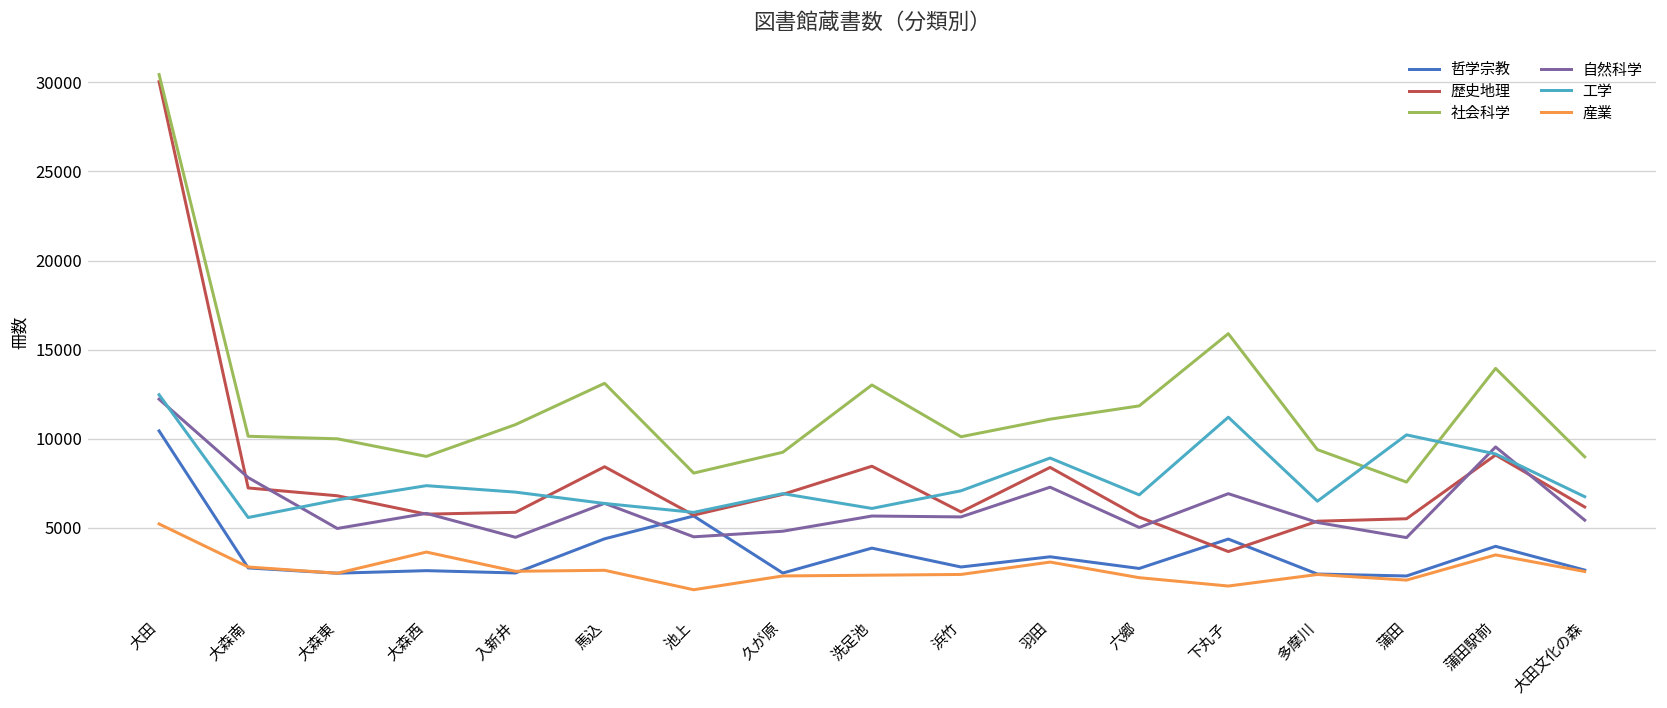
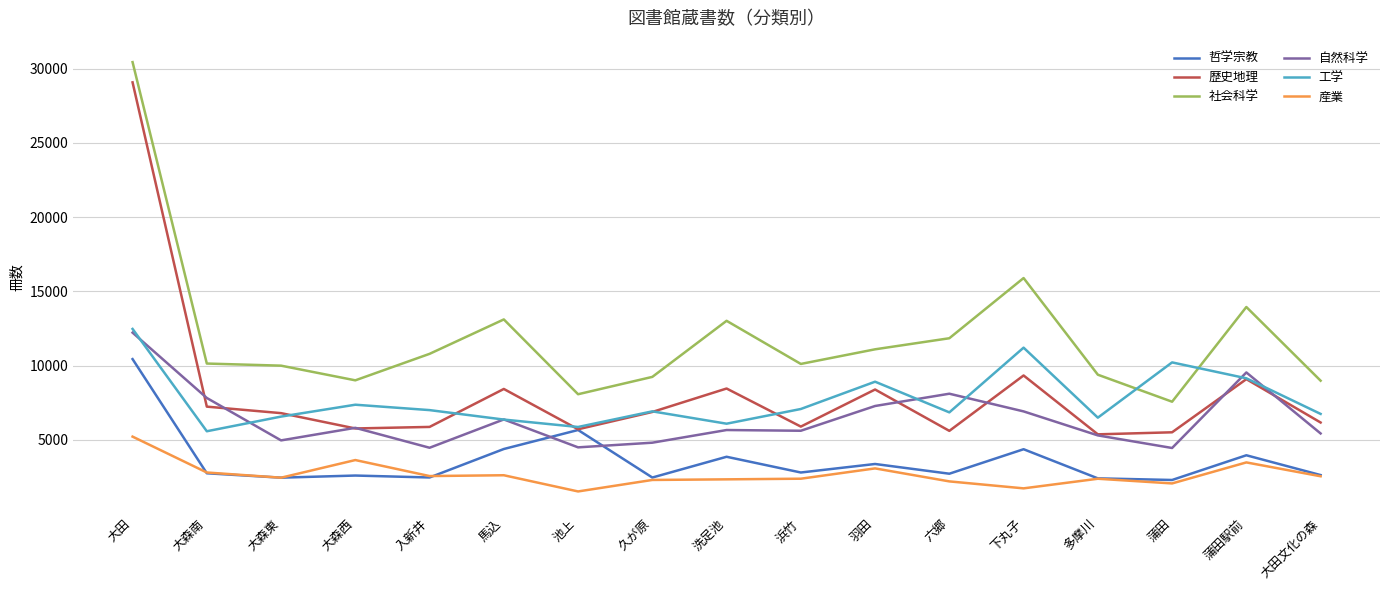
歴史地理, 大田: 30000 -> 29100
自然科学, 六郷: 5000 -> 8100
歴史地理, 下丸子: 3700 -> 9300
